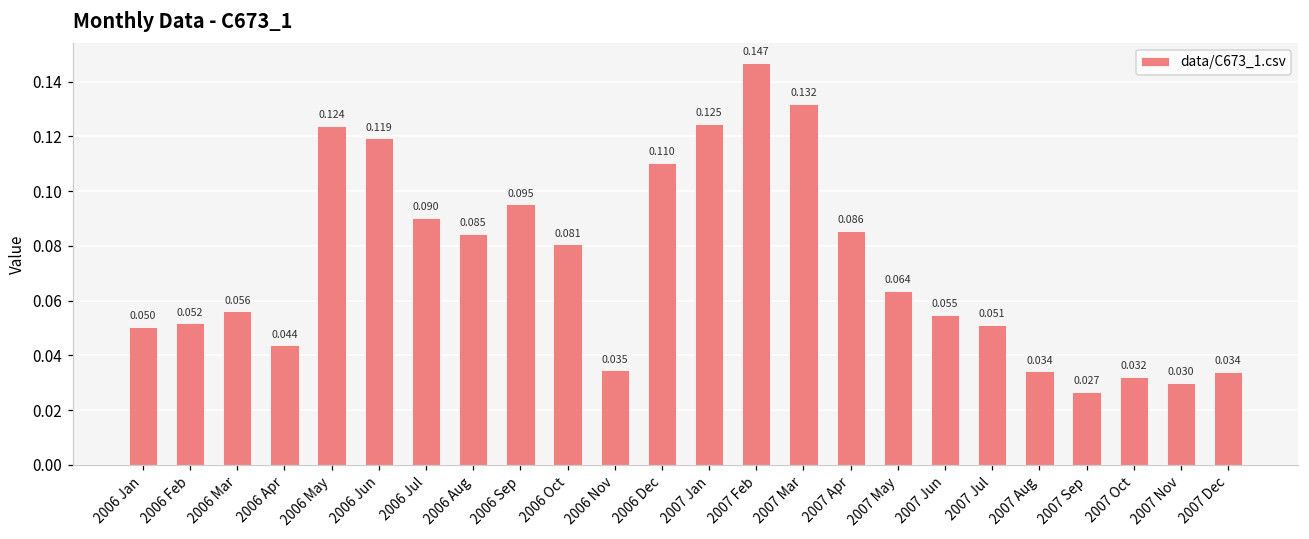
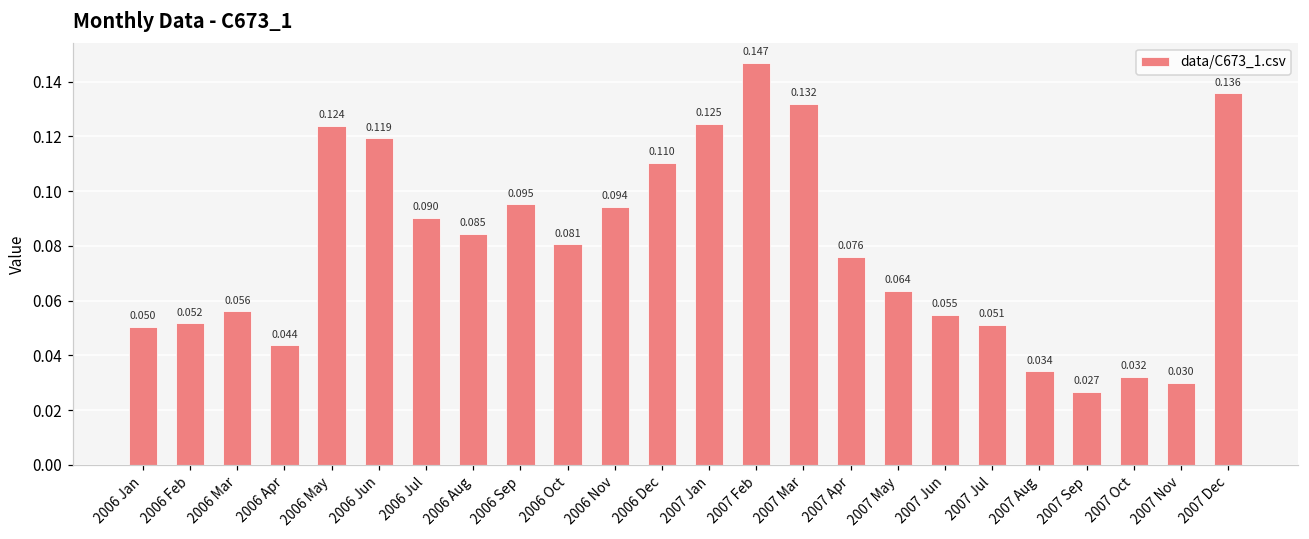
2006 Nov: 0.035 -> 0.094
2007 Apr: 0.086 -> 0.076
2007 Dec: 0.034 -> 0.136
